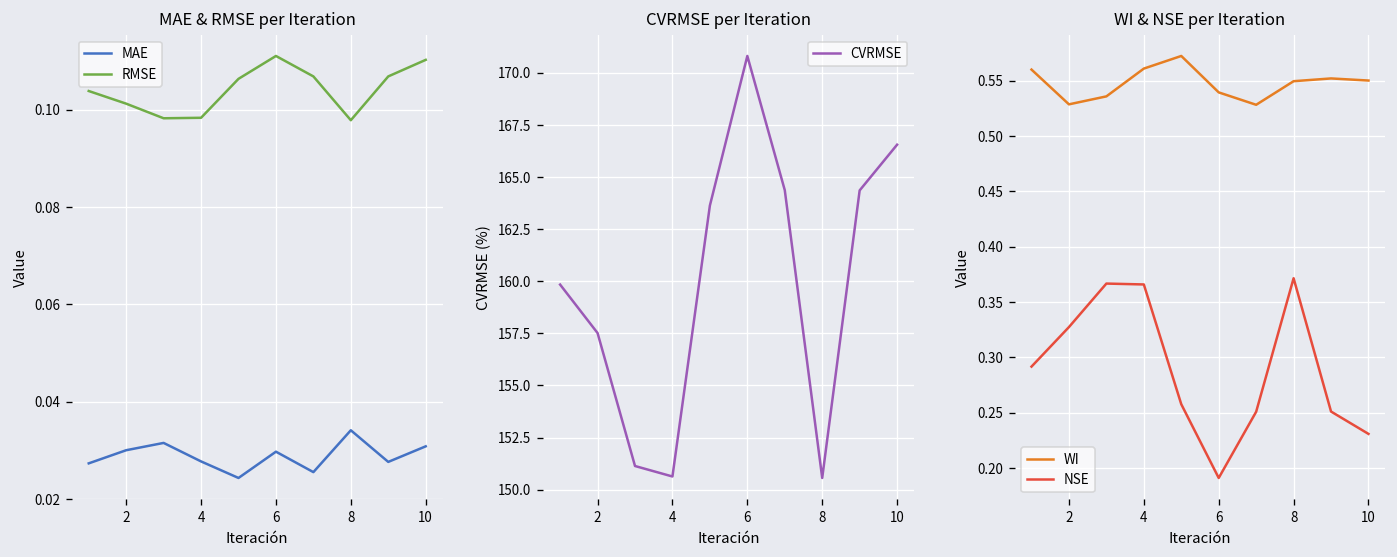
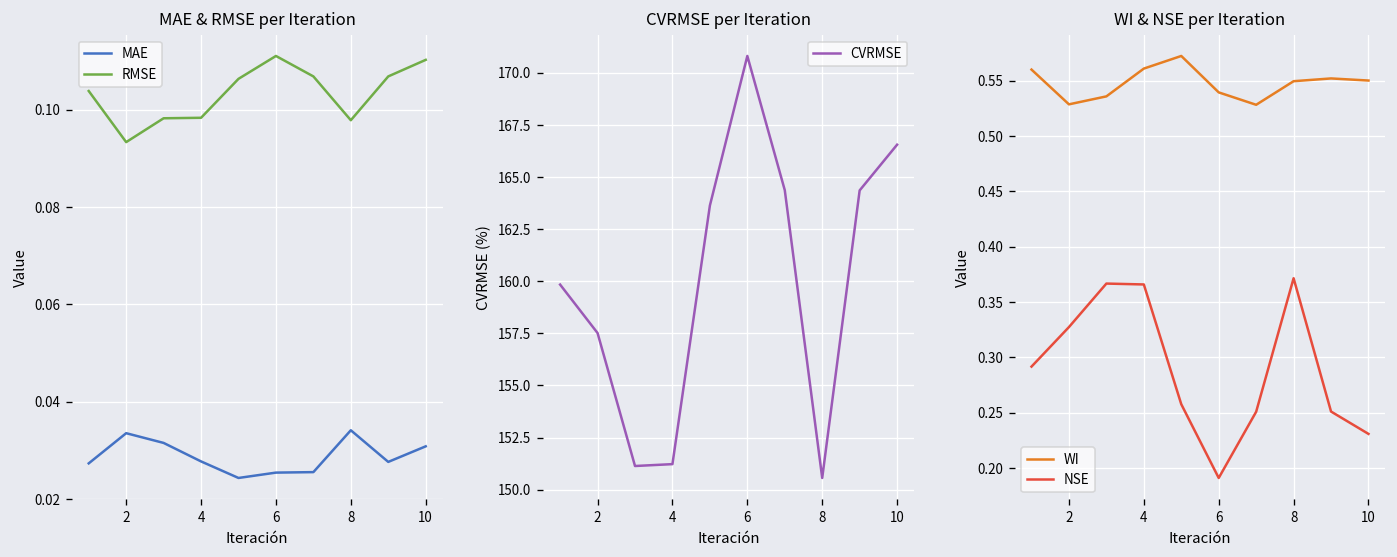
MAE & RMSE per Iteration, MAE, 2: 0.030 -> 0.034
MAE & RMSE per Iteration, RMSE, 2: 0.101 -> 0.093
MAE & RMSE per Iteration, MAE, 6: 0.030 -> 0.025
CVRMSE per Iteration, 4: 150.6 -> 151.2
